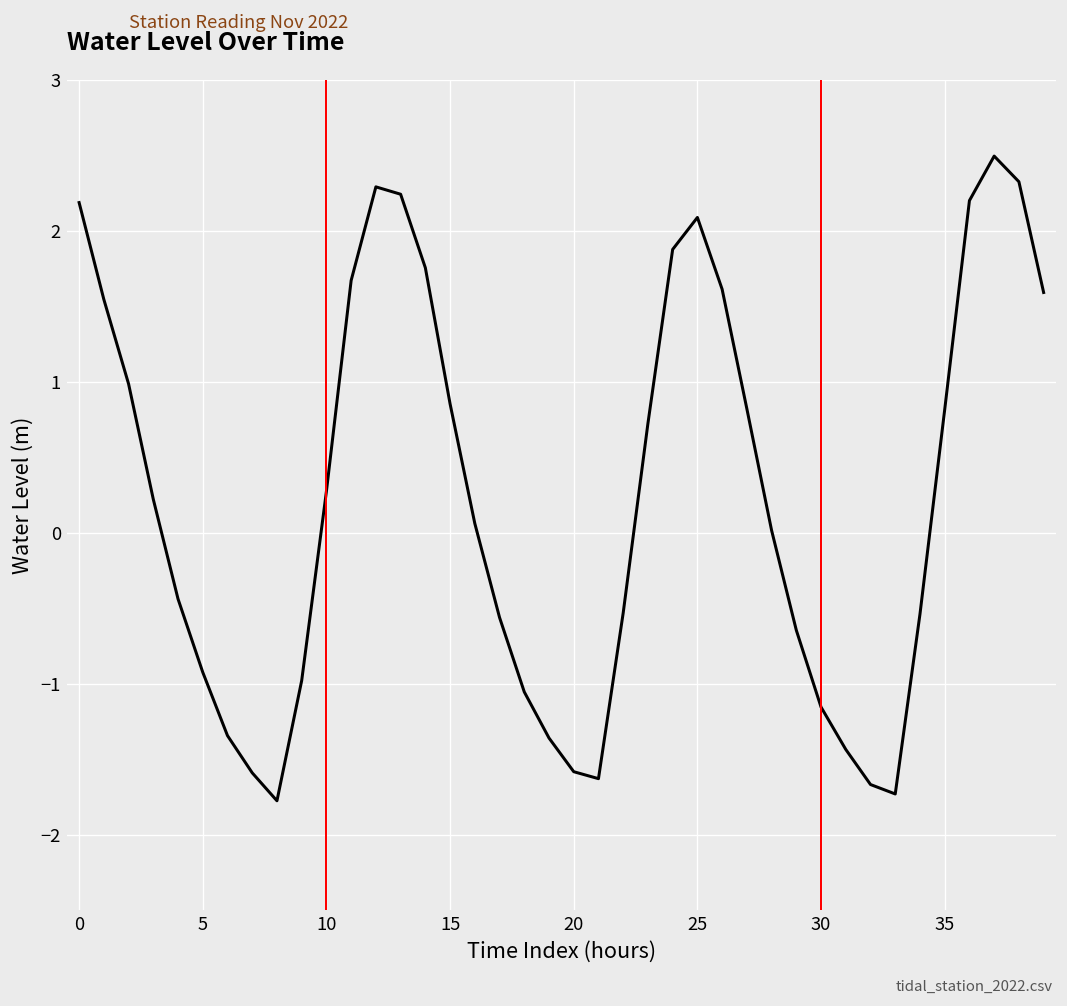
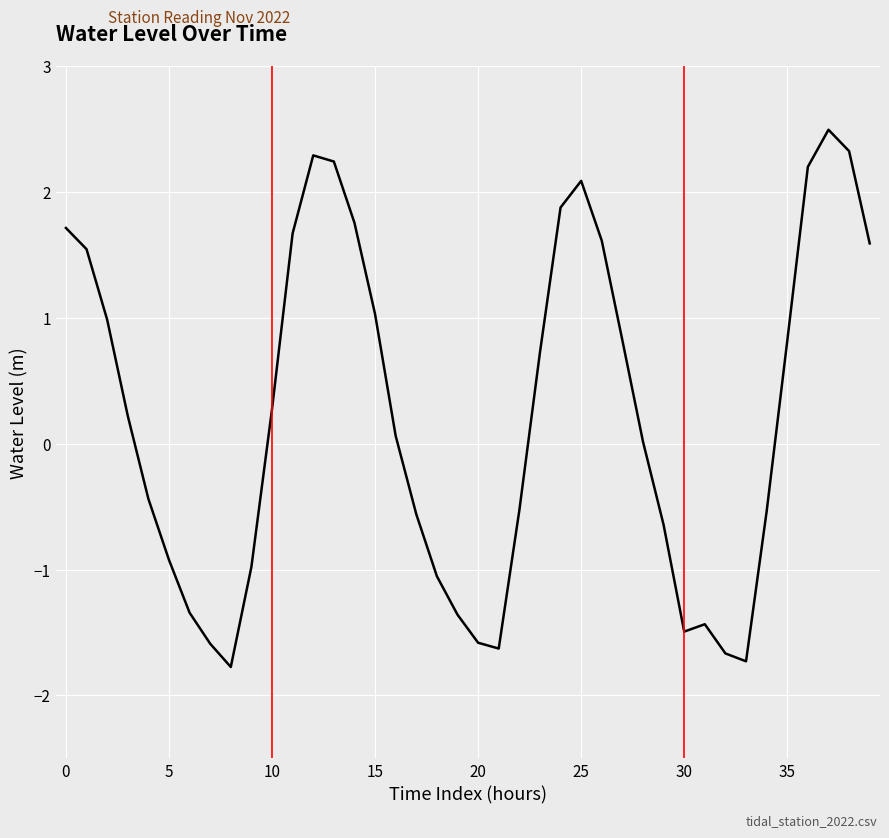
0: 2.19 -> 1.71
15: 0.85 -> 1.03
30: -1.15 -> -1.49
